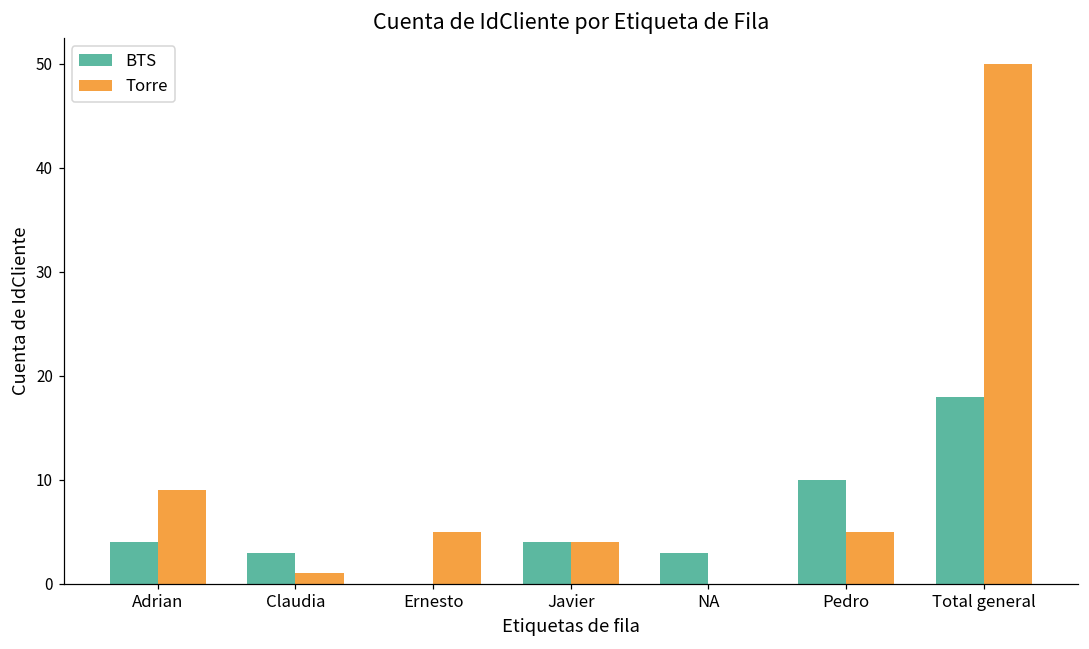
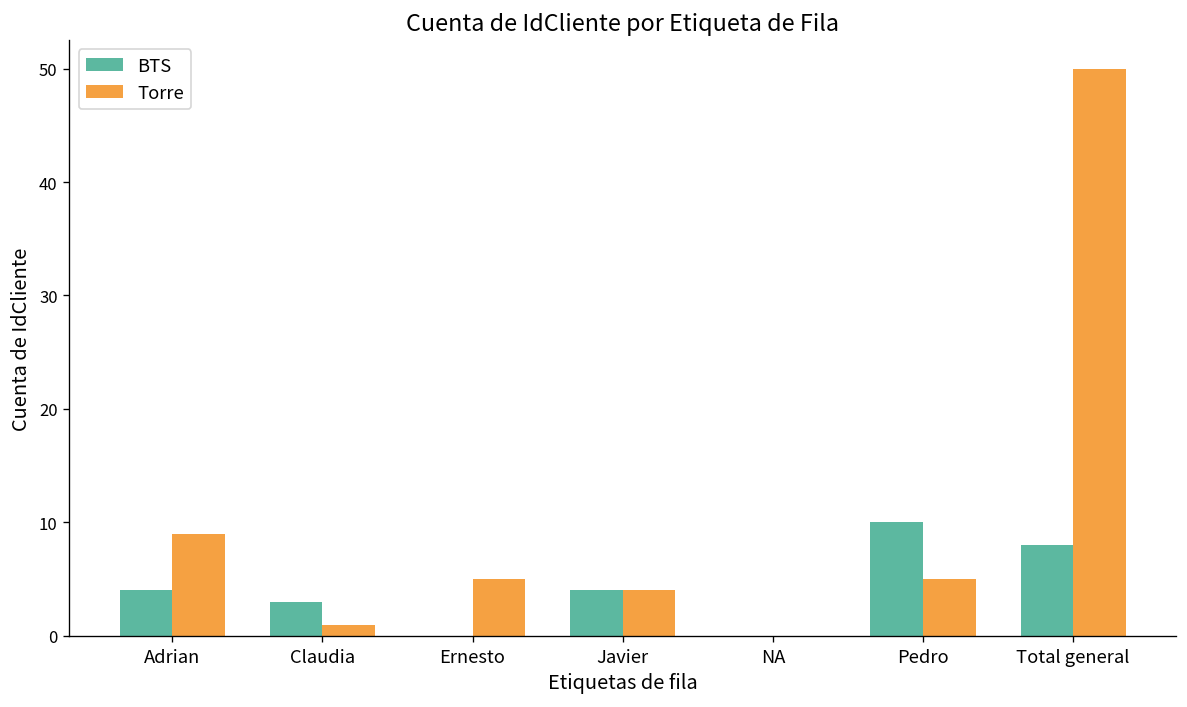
BTS, NA: 3 -> 0
BTS, Total general: 18 -> 8
